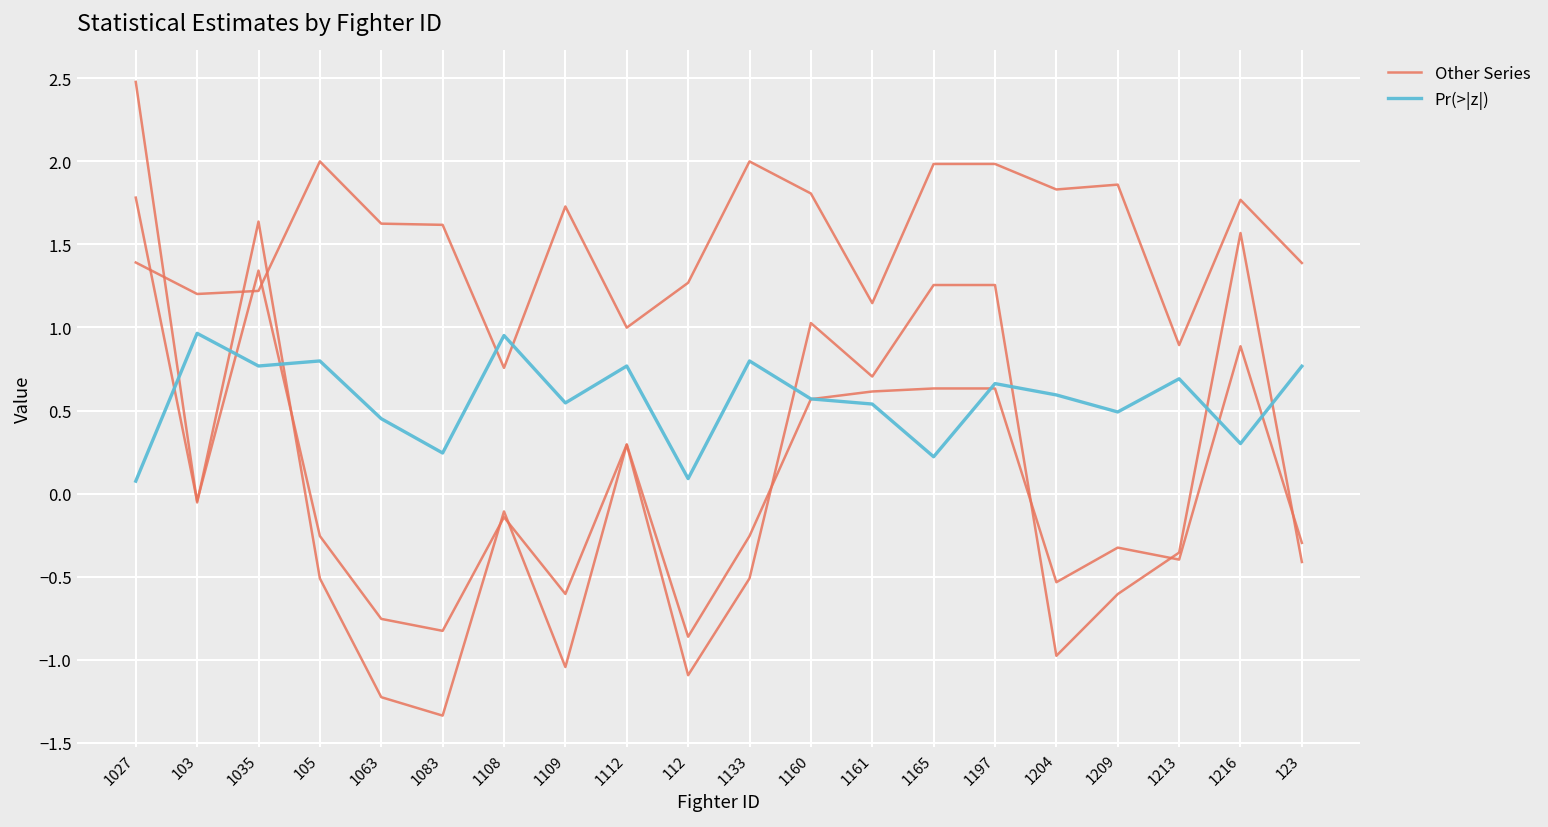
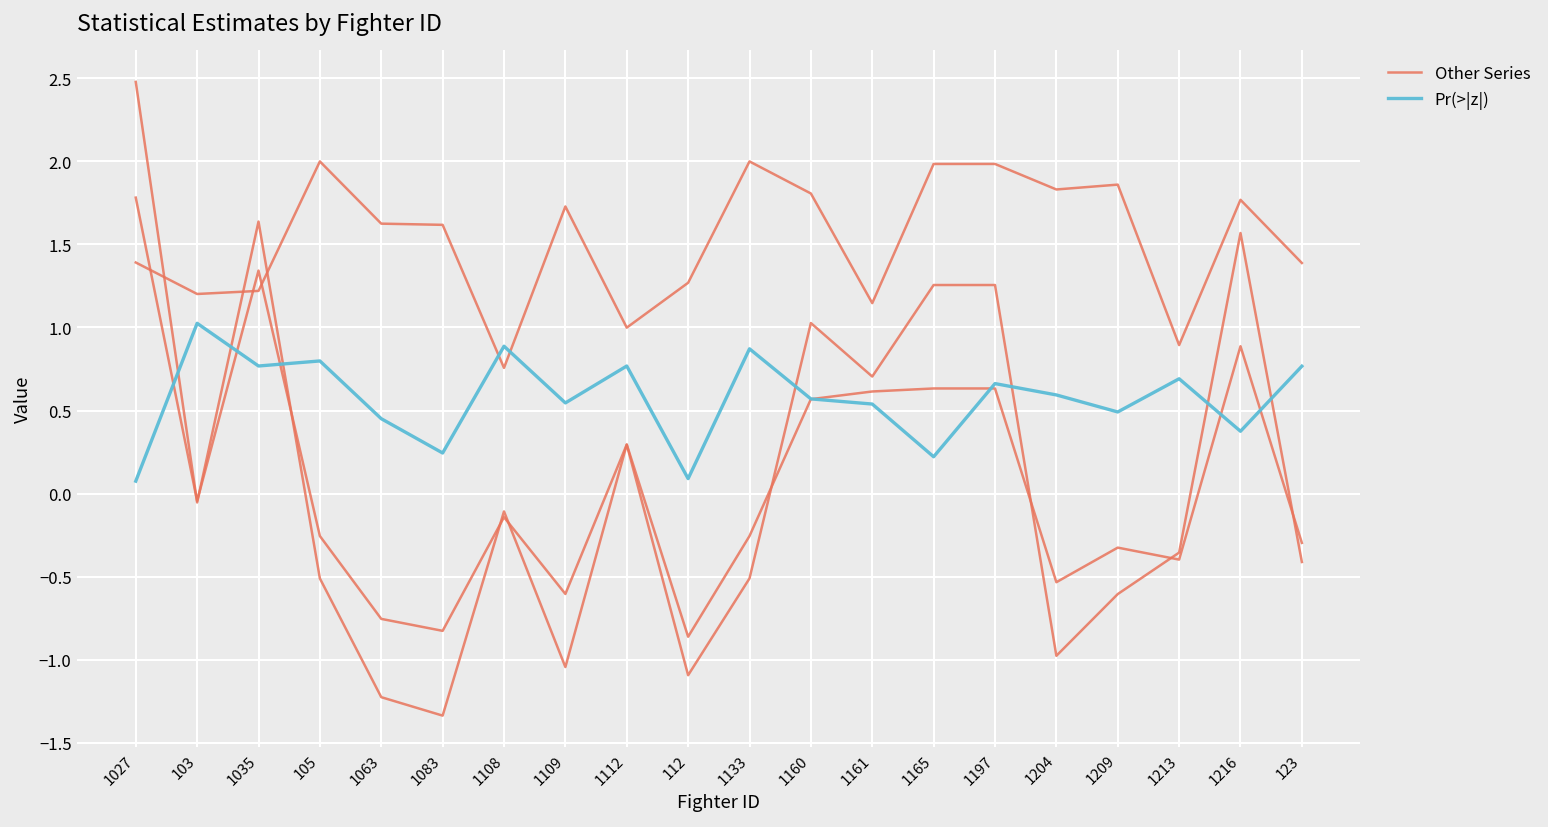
Pr(>|z|), 103: 0.96 -> 1.02
Pr(>|z|), 1108: 0.95 -> 0.89
Pr(>|z|), 1133: 0.80 -> 0.87
Pr(>|z|), 1216: 0.30 -> 0.38
